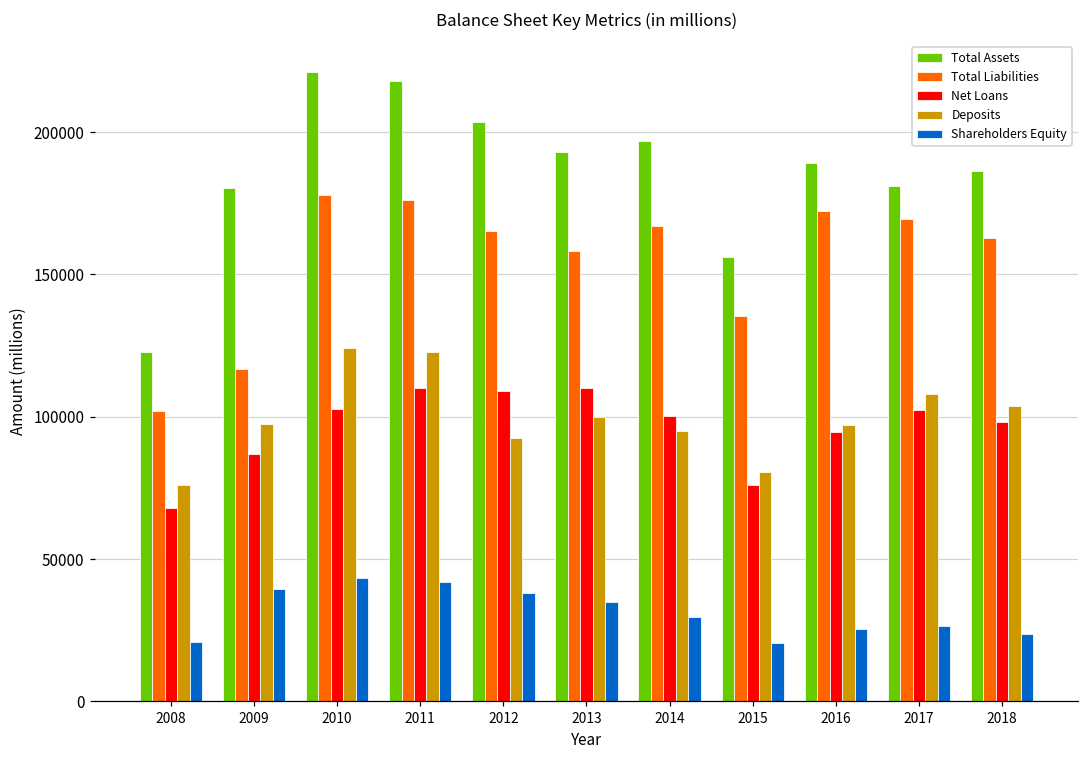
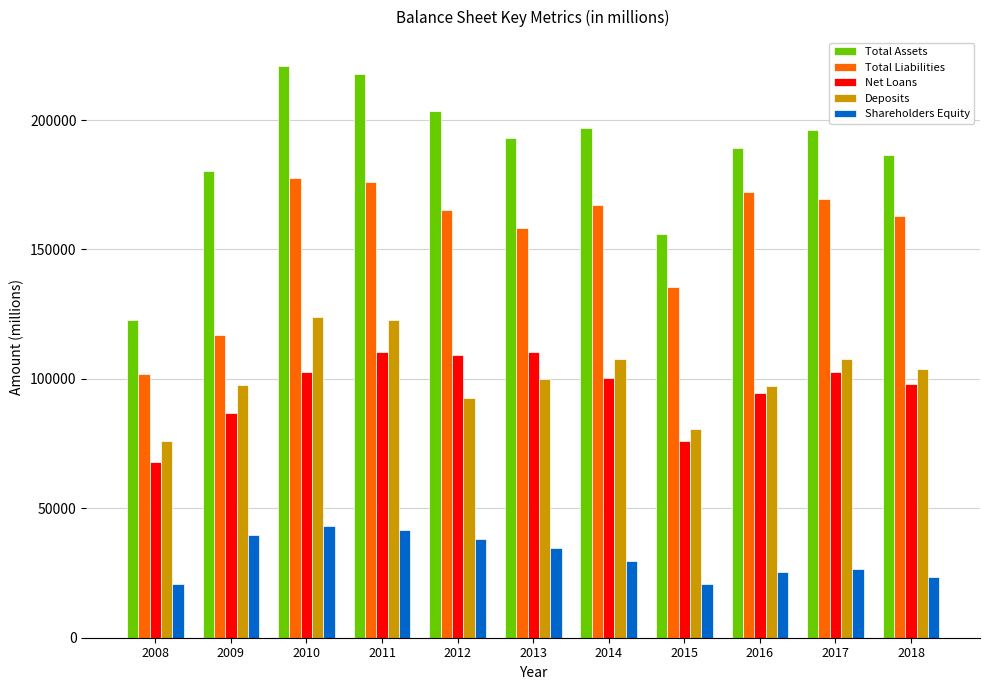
Deposits, 2014: 95000 -> 108000
Total Assets, 2017: 181000 -> 196000
